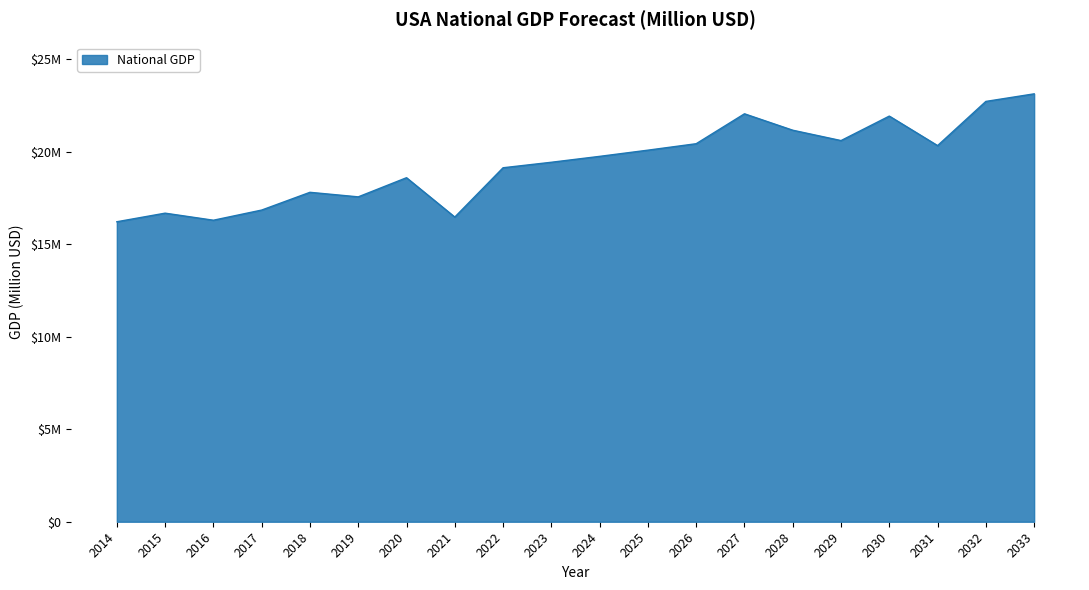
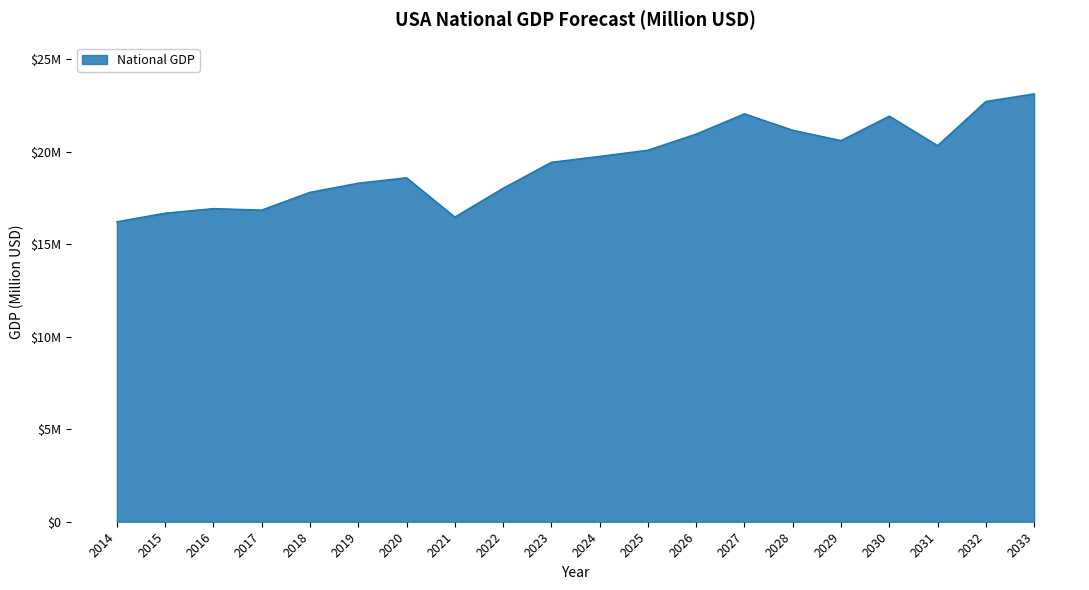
2016: $16300000 -> $16900000
2019: $17600000 -> $18300000
2022: $19100000 -> $18000000
2026: $20400000 -> $20900000
